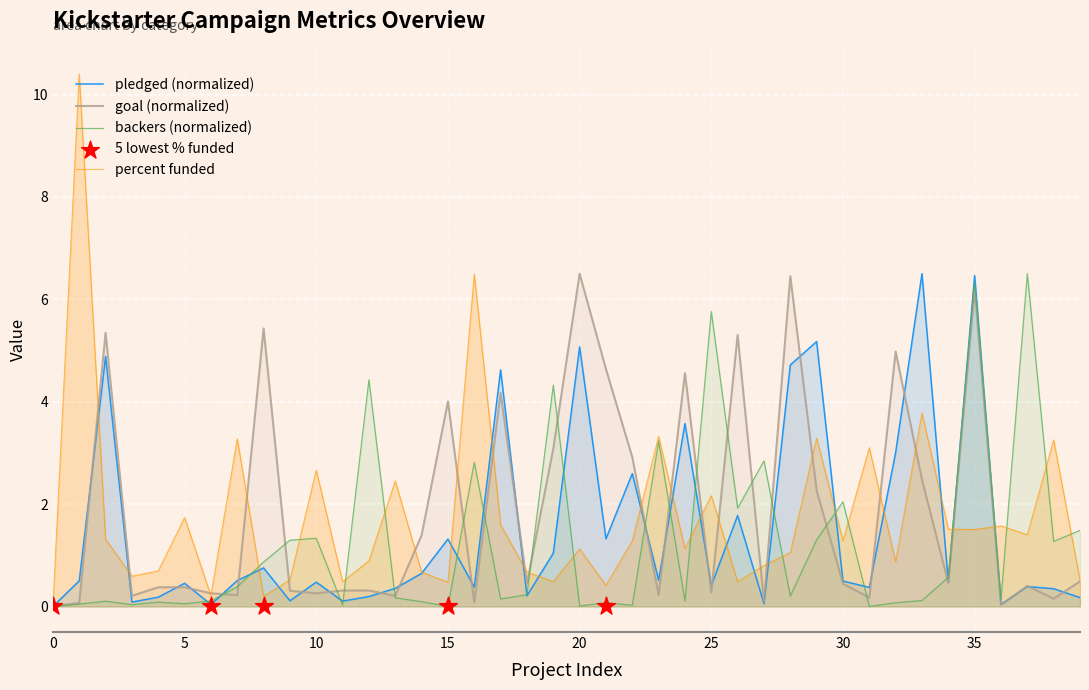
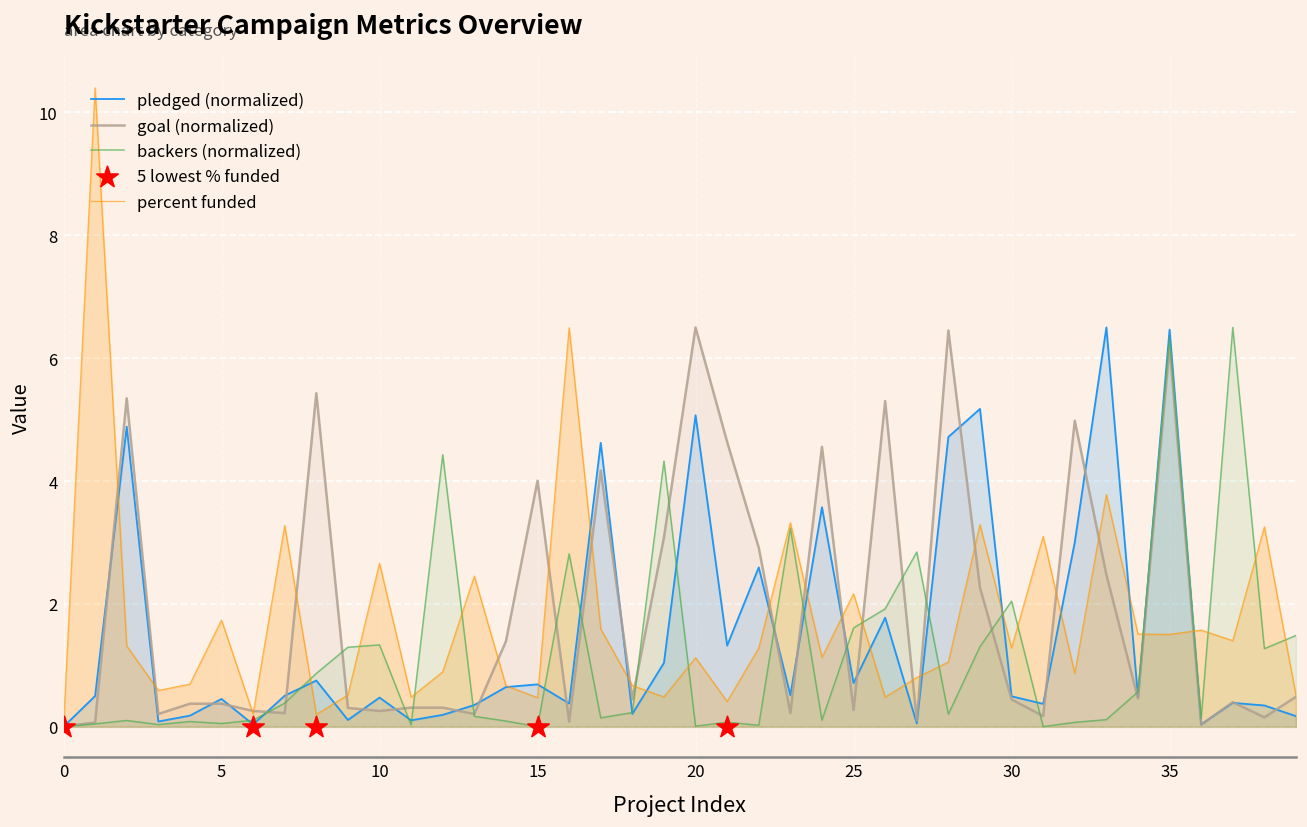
pledged (normalized), 15: 1.3 -> 0.7
pledged (normalized), 25: 0.4 -> 0.7
backers (normalized), 25: 5.8 -> 1.6
